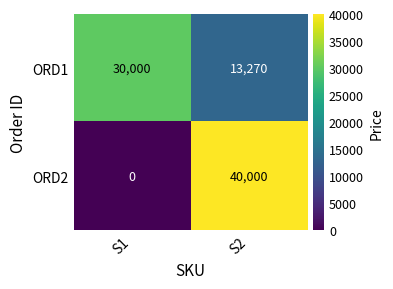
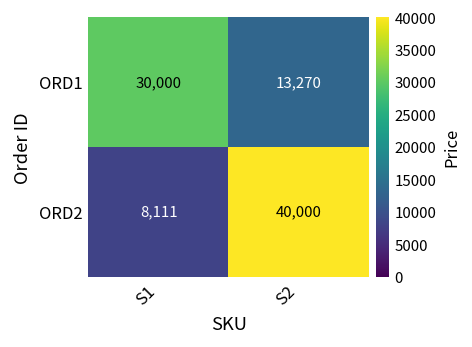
ORD2, S1: 0 -> 8,111
